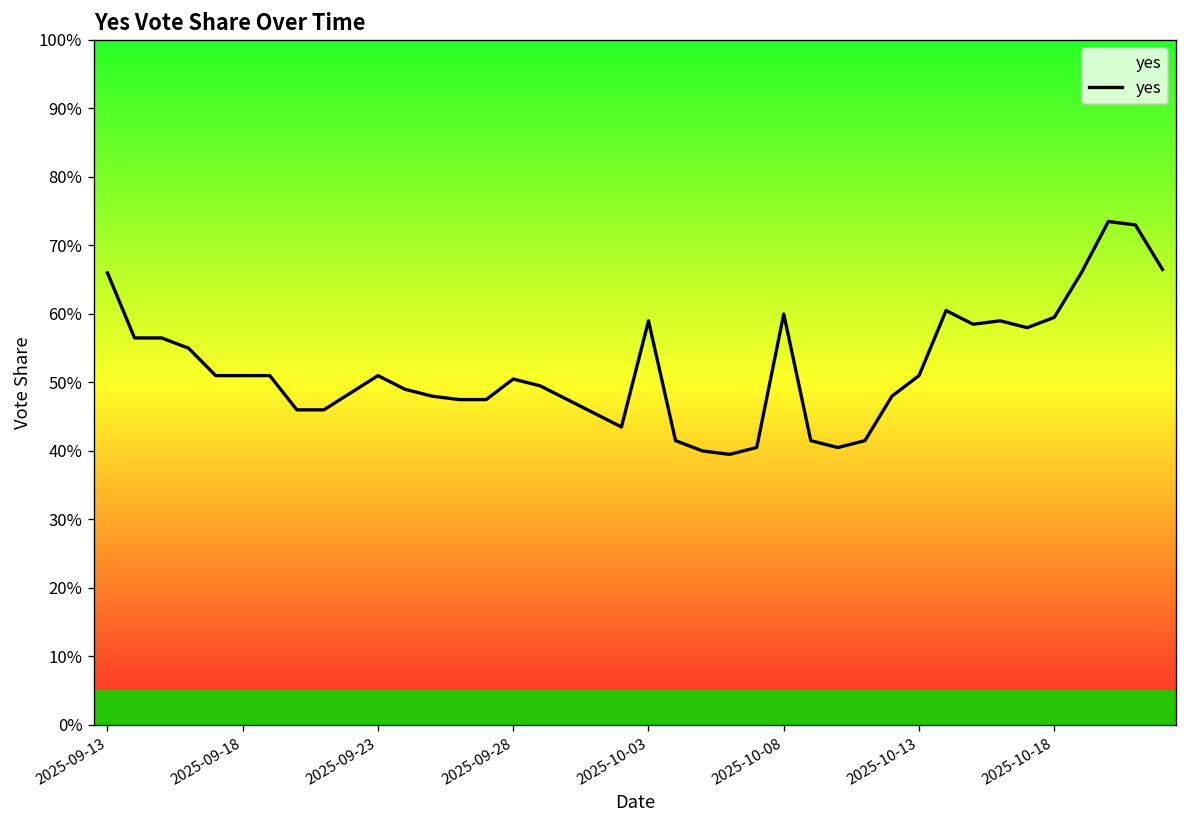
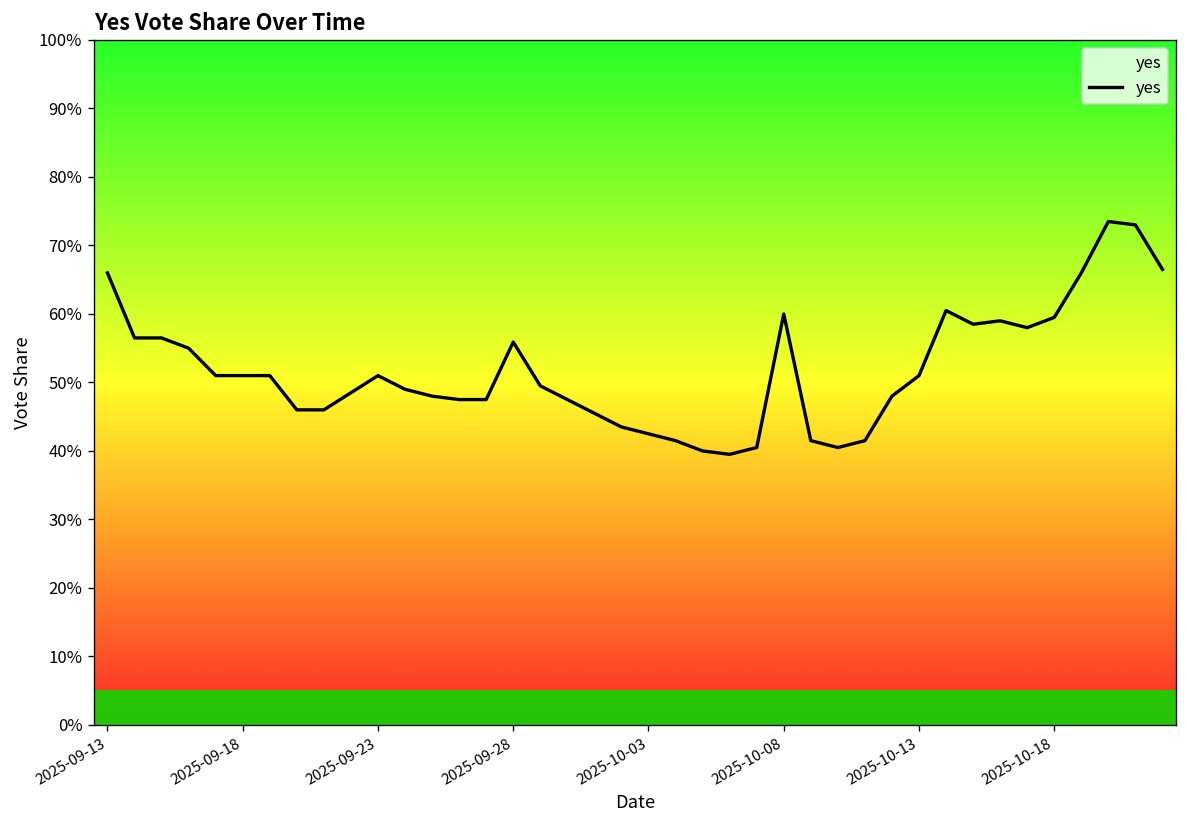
2025-09-28: 51% -> 56%
2025-10-03: 59% -> 43%
